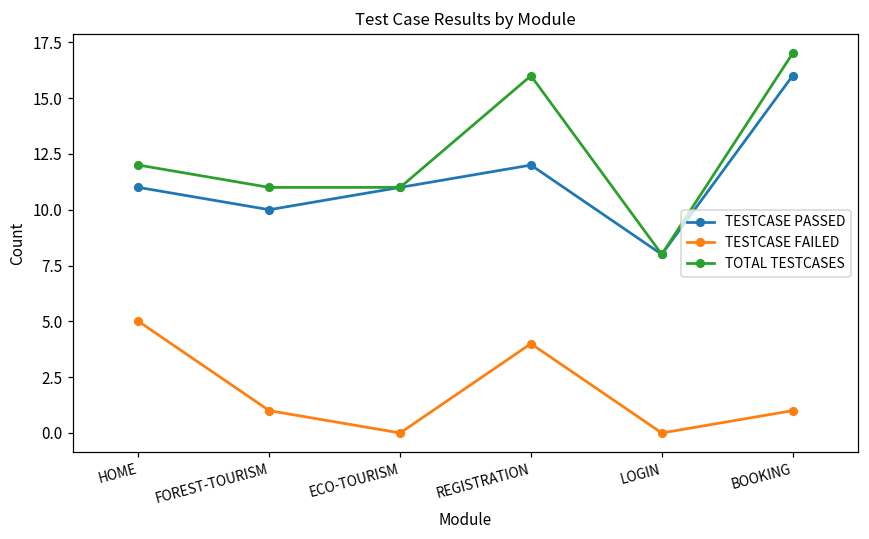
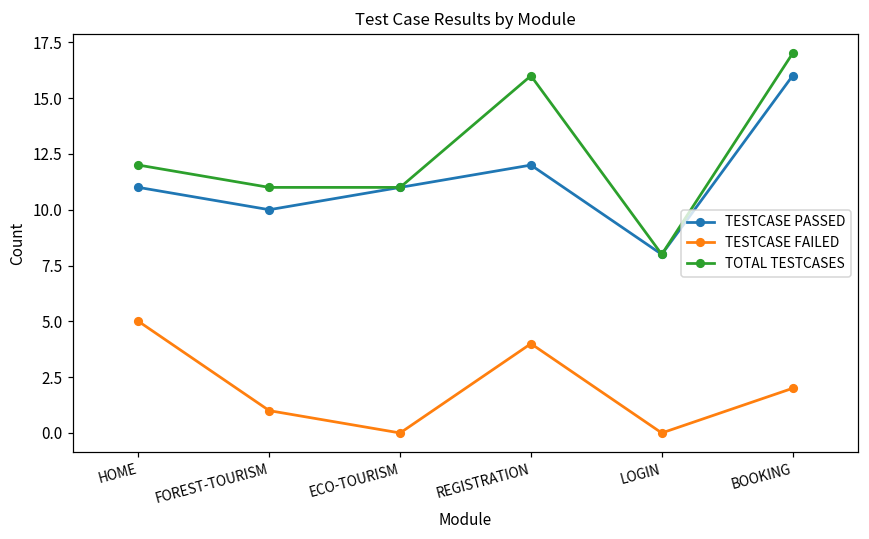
TESTCASE FAILED, BOOKING: 1 -> 2
